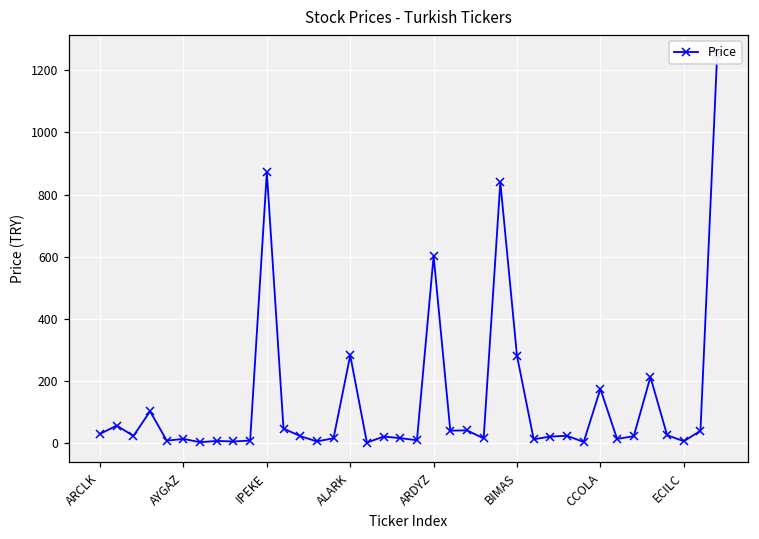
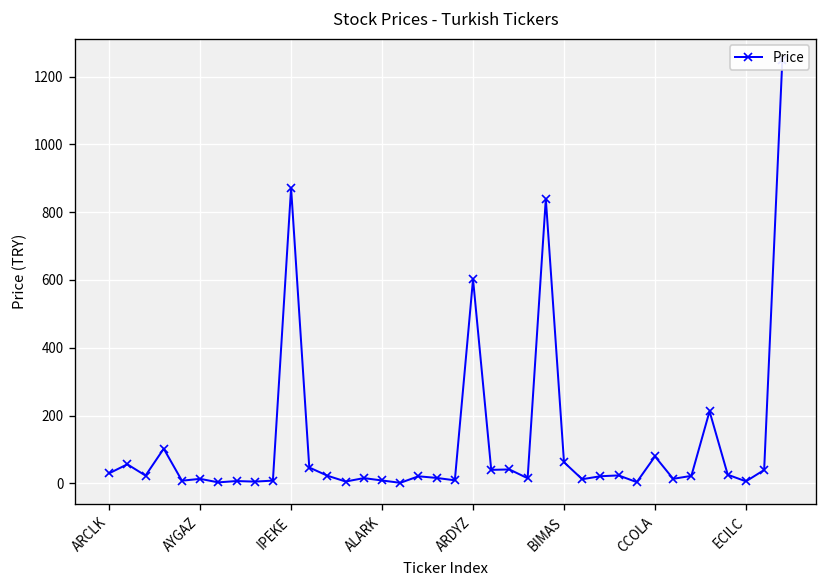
ALARK: 280 -> 10
BIMAS: 280 -> 60
CCOLA: 170 -> 80
